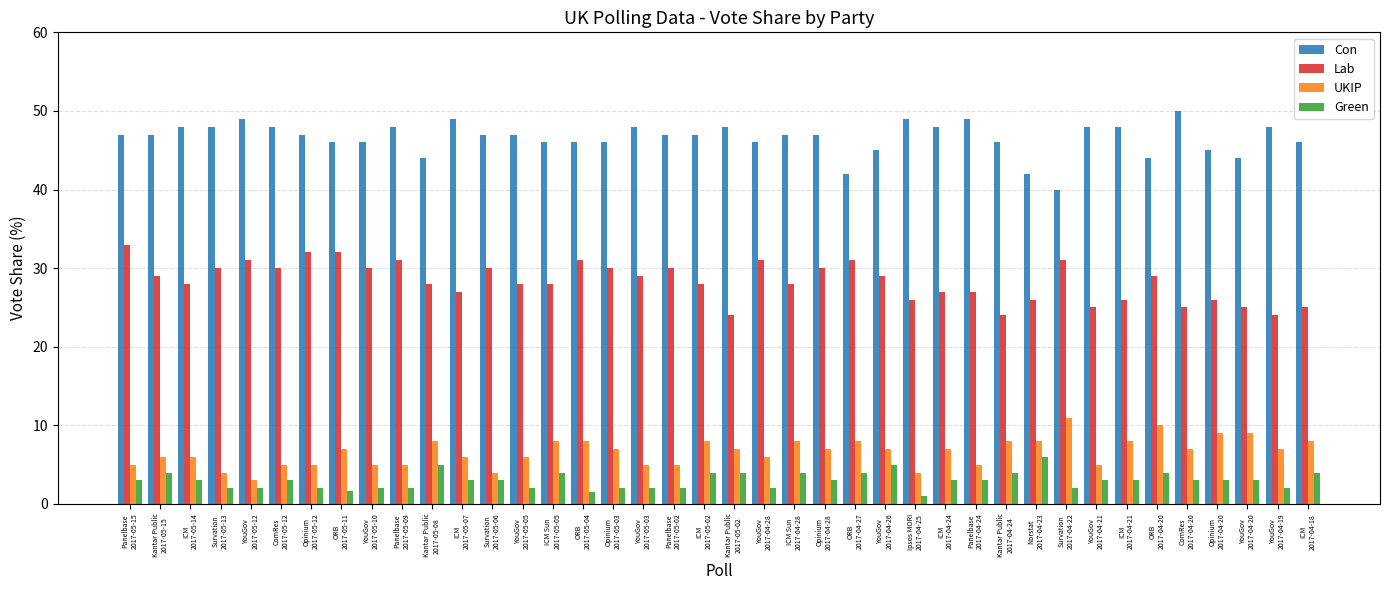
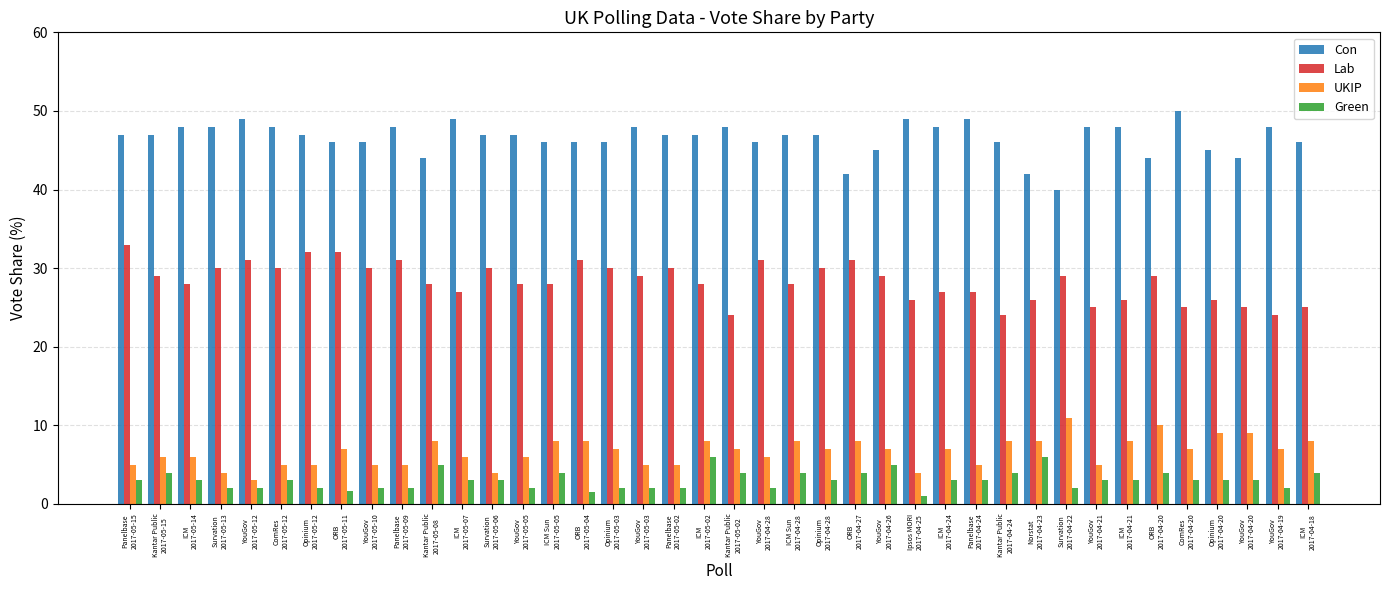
Green, ICM 2017-05-02: 4 -> 6
Lab, Survation 2017-04-22: 31 -> 29
